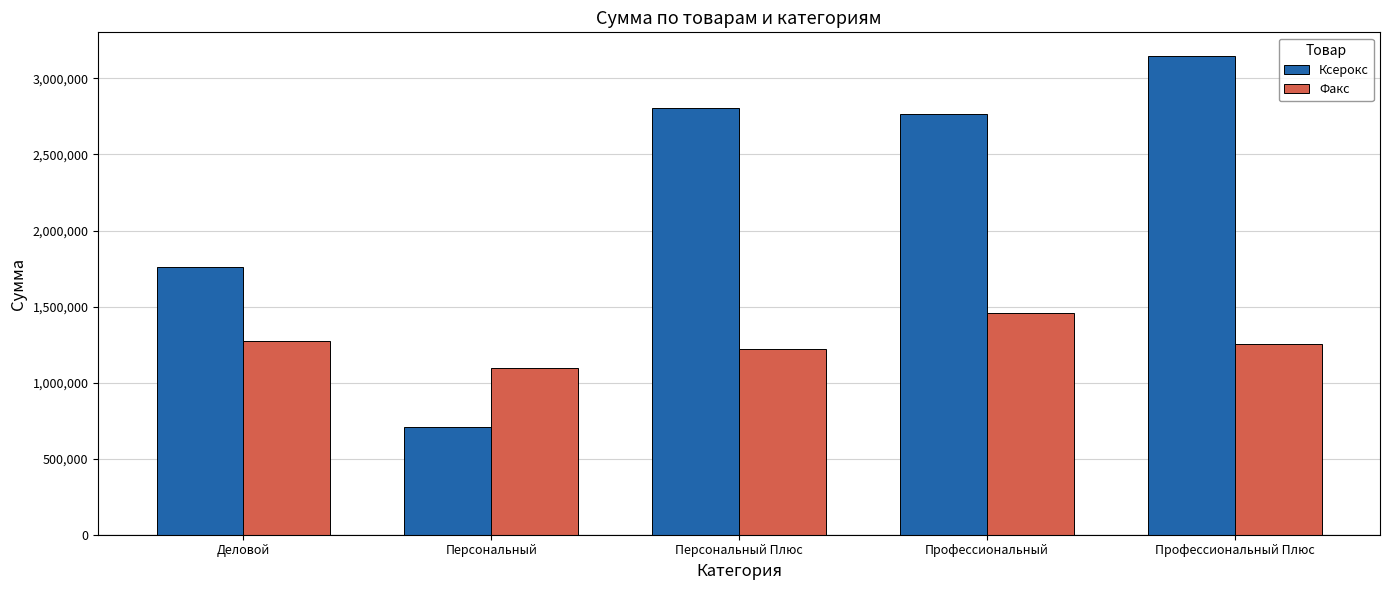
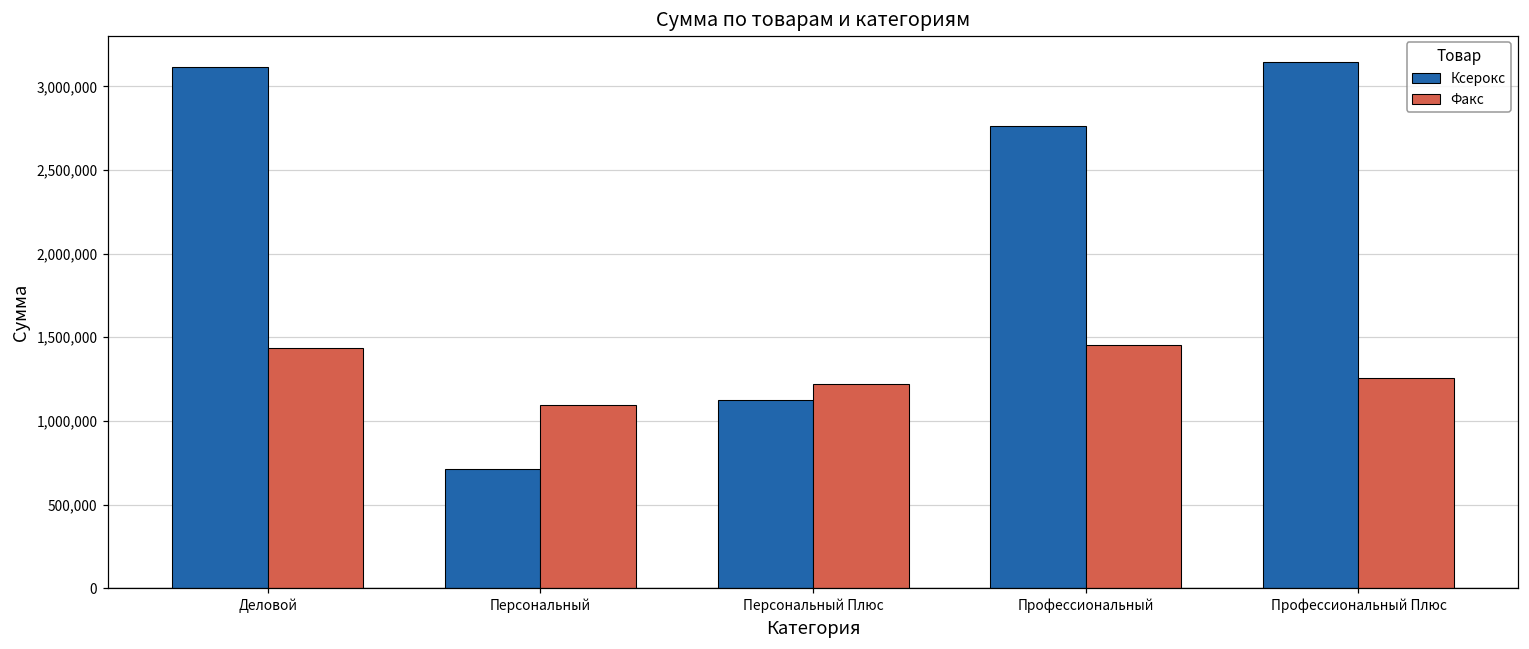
Ксерокс, Деловой: 1,760,000 -> 3,110,000
Факс, Деловой: 1,280,000 -> 1,430,000
Ксерокс, Персональный Плюс: 2,810,000 -> 1,130,000
